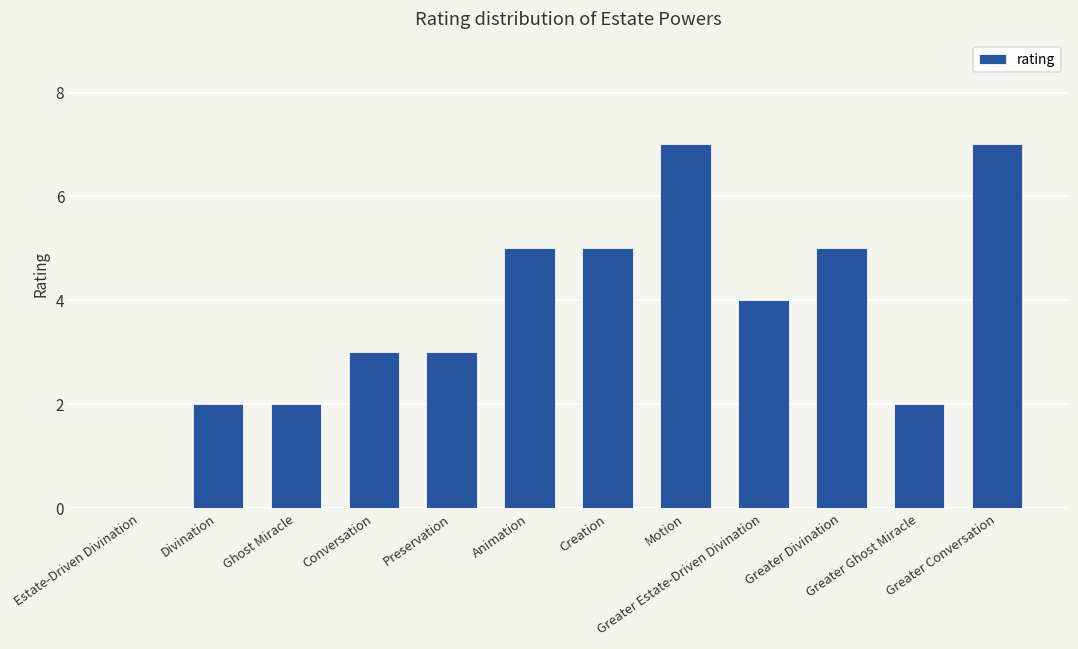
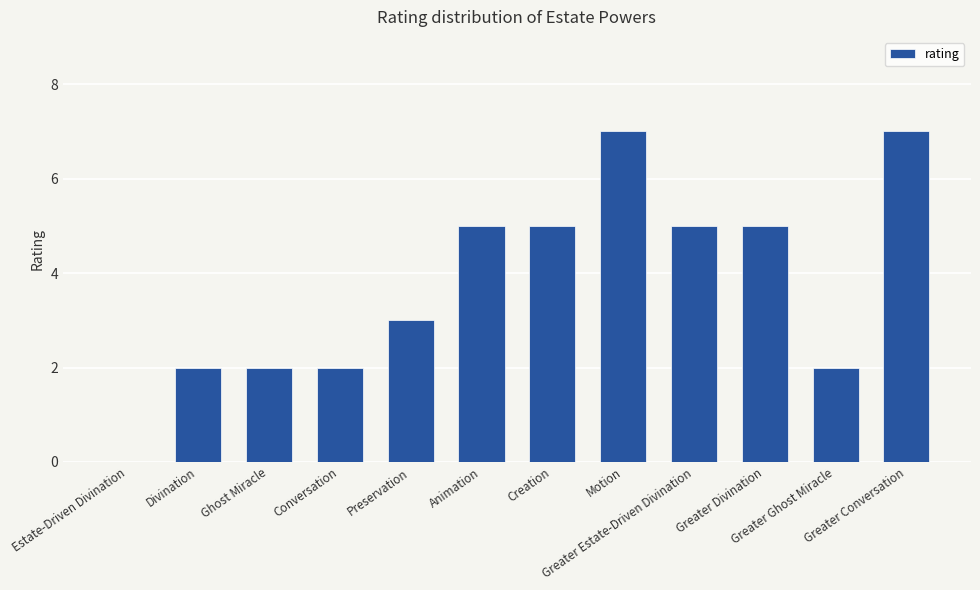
Conversation: 3 -> 2
Greater Estate-Driven Divination: 4 -> 5
